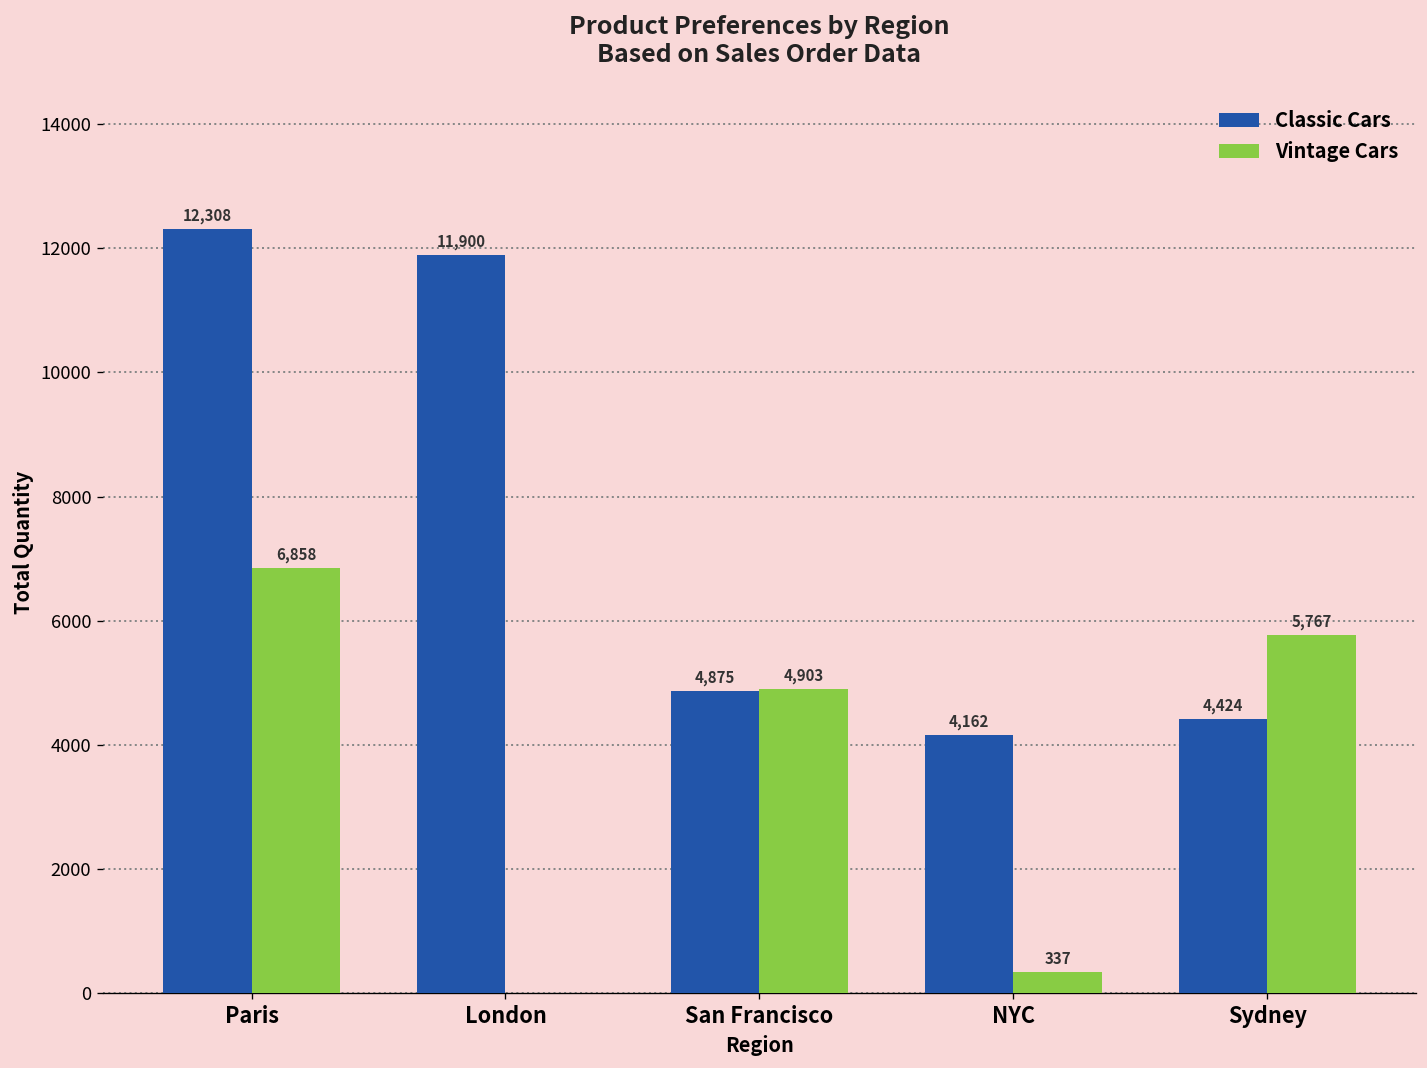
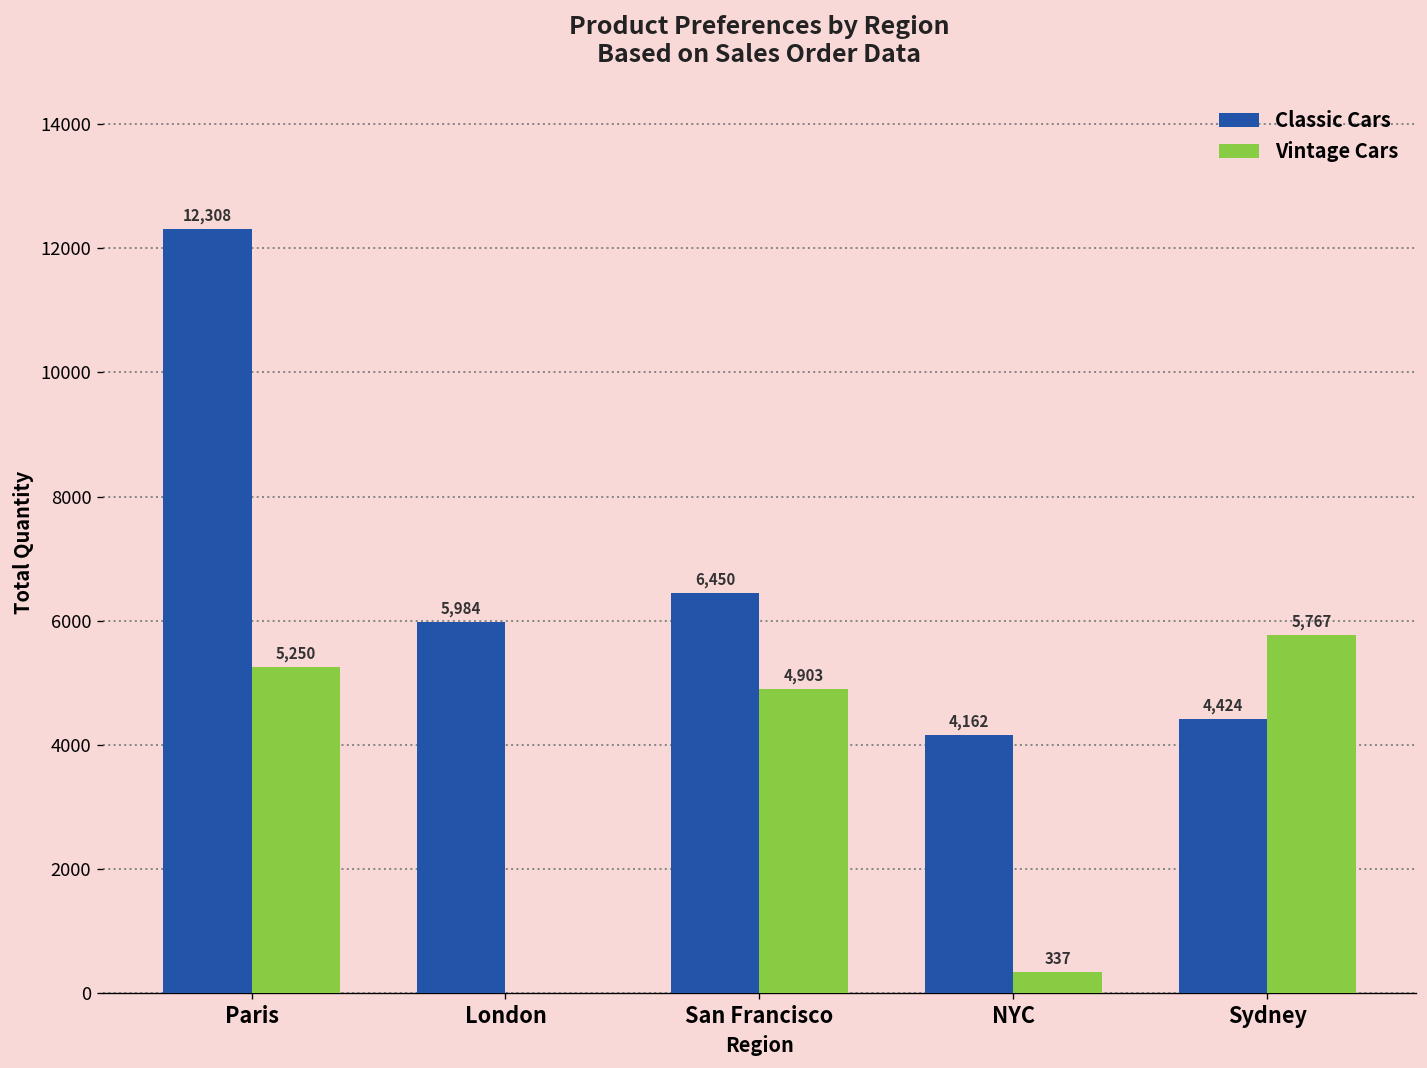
Vintage Cars, Paris: 6,858 -> 5,250
Classic Cars, London: 11,900 -> 5,984
Classic Cars, San Francisco: 4,875 -> 6,450
